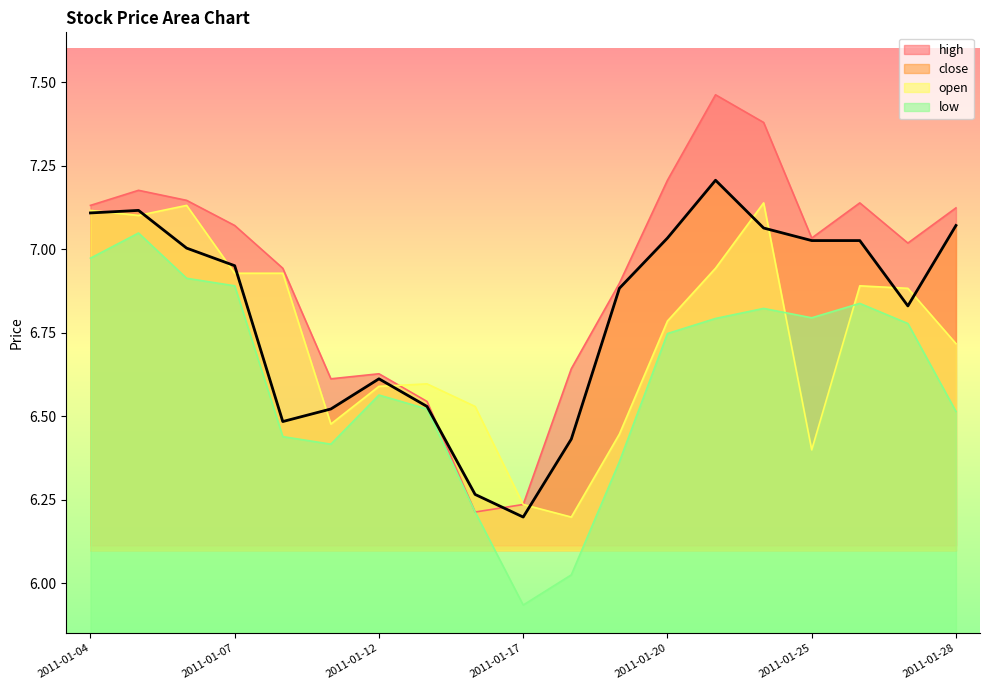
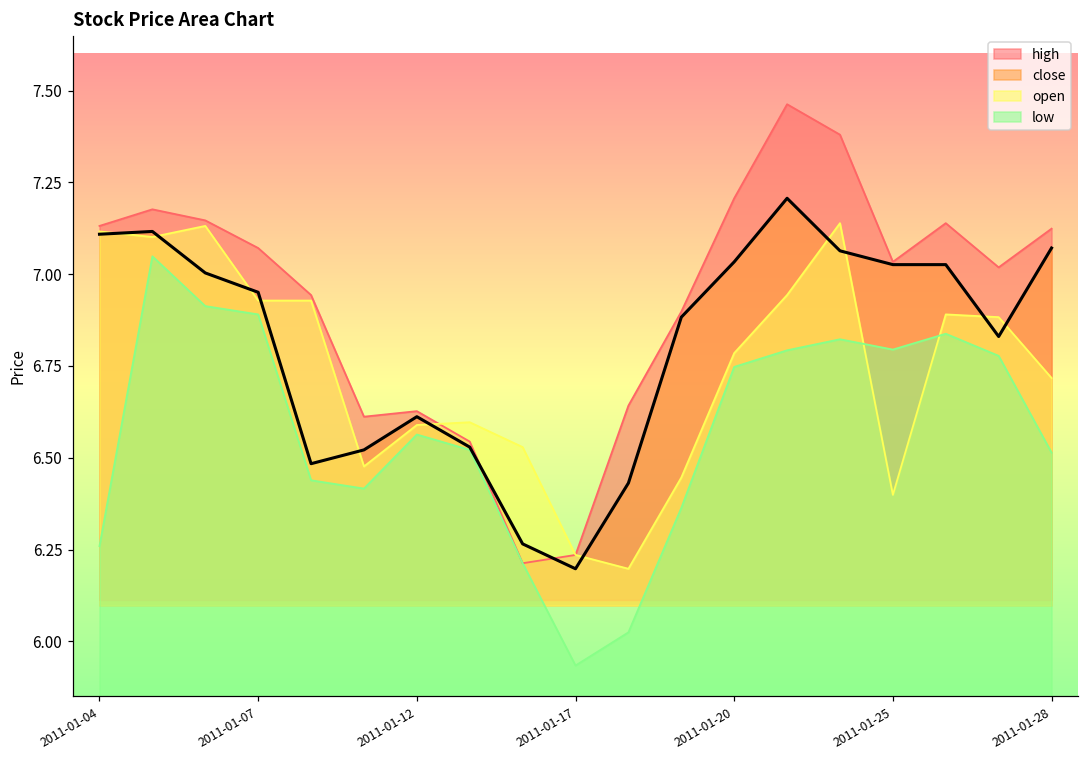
low, 2011-01-04: 6.97 -> 6.26
